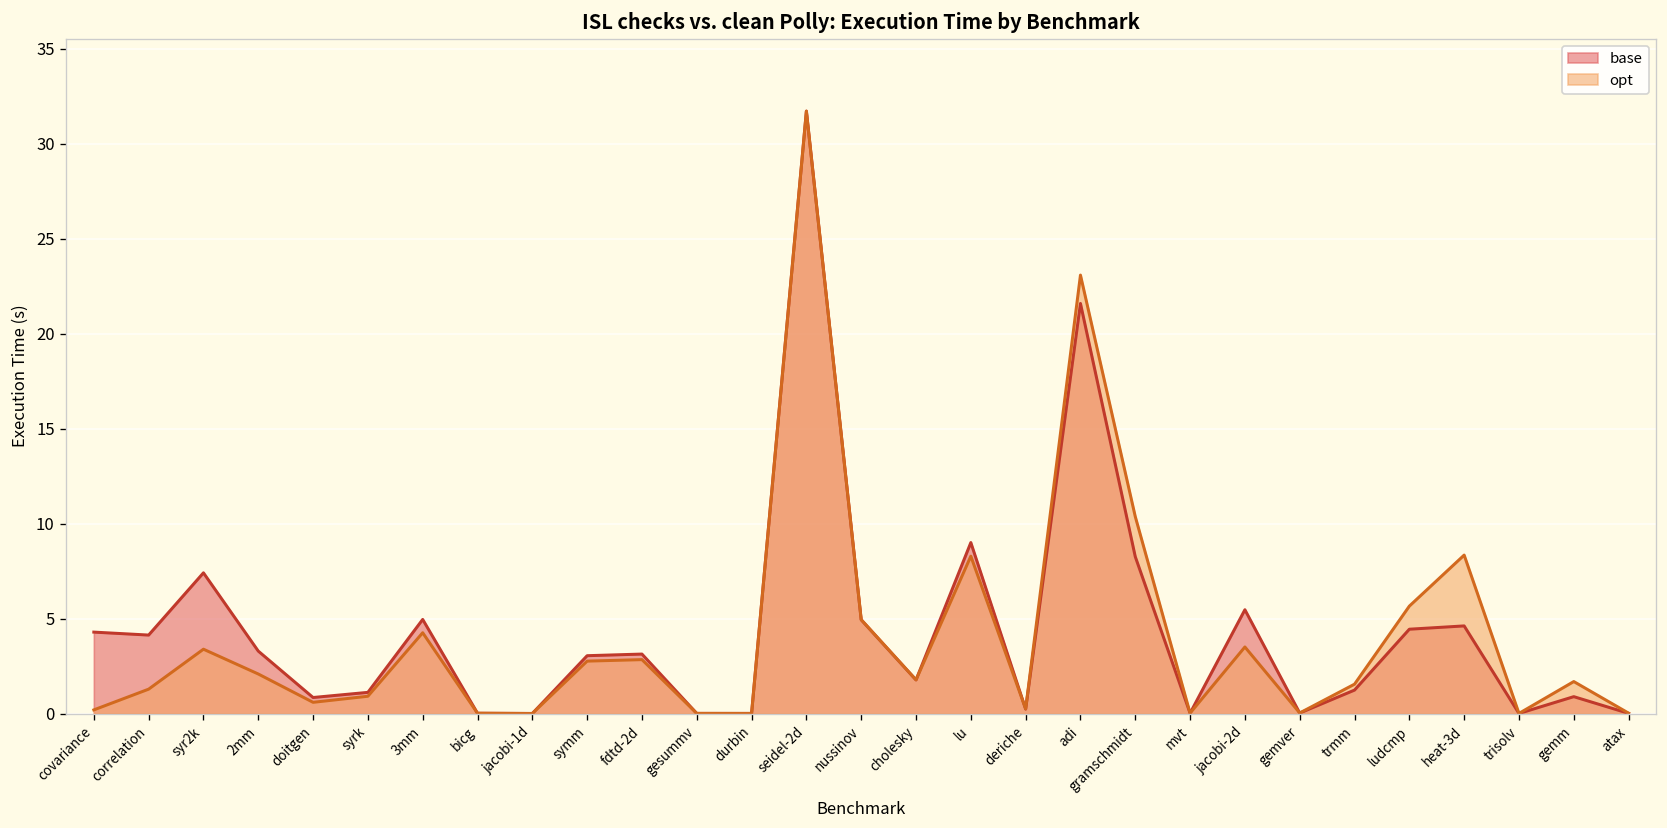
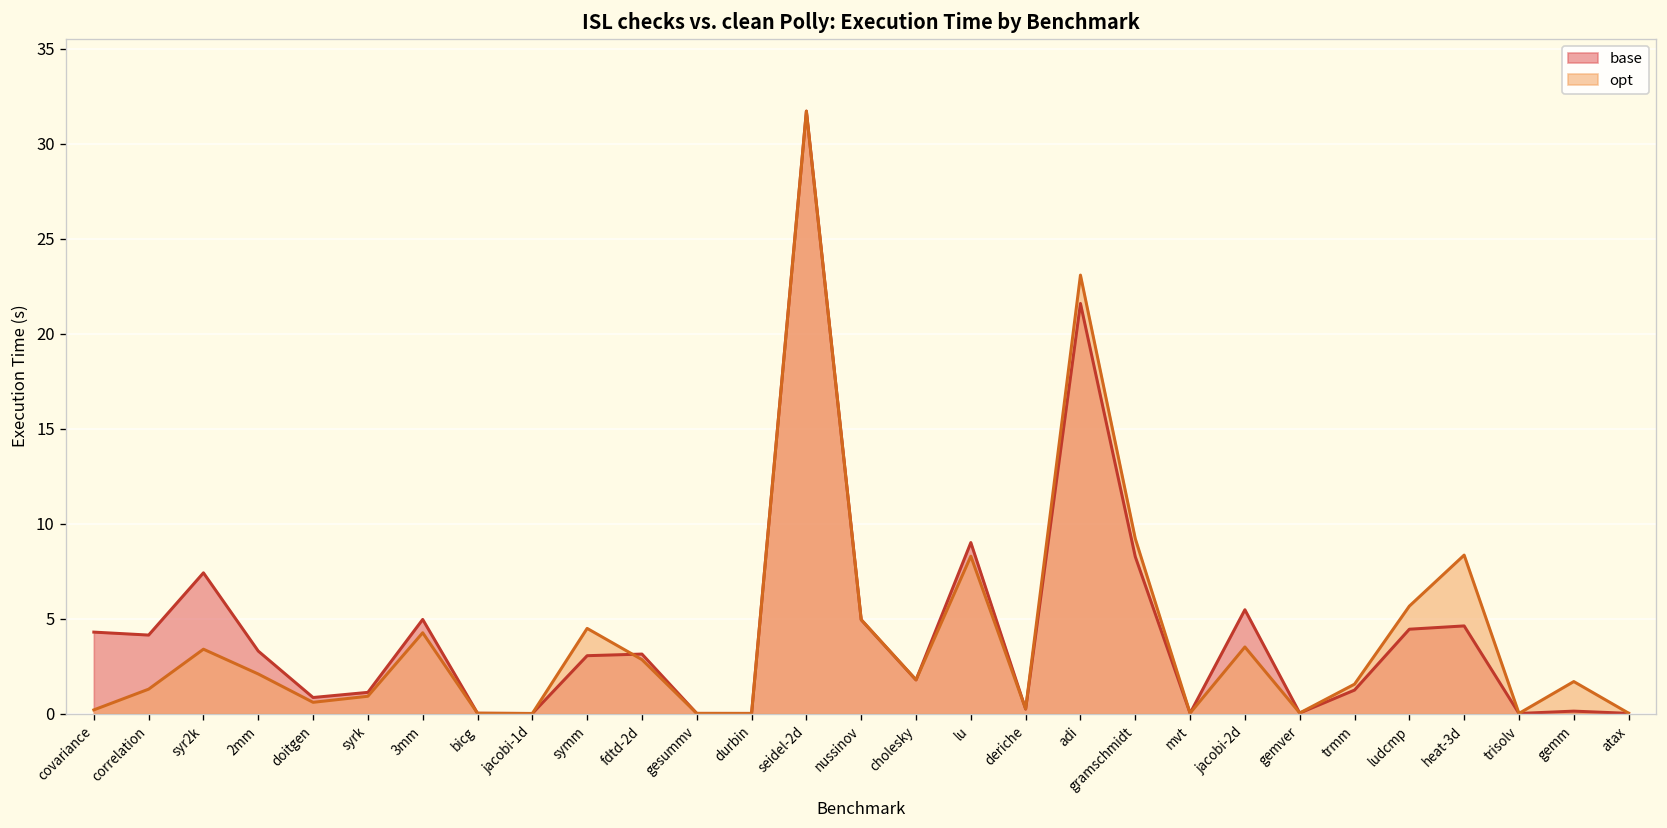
opt, symm: 2.8 -> 4.5
opt, gramschmidt: 10.4 -> 9.2
base, gemm: 0.9 -> 0.1
